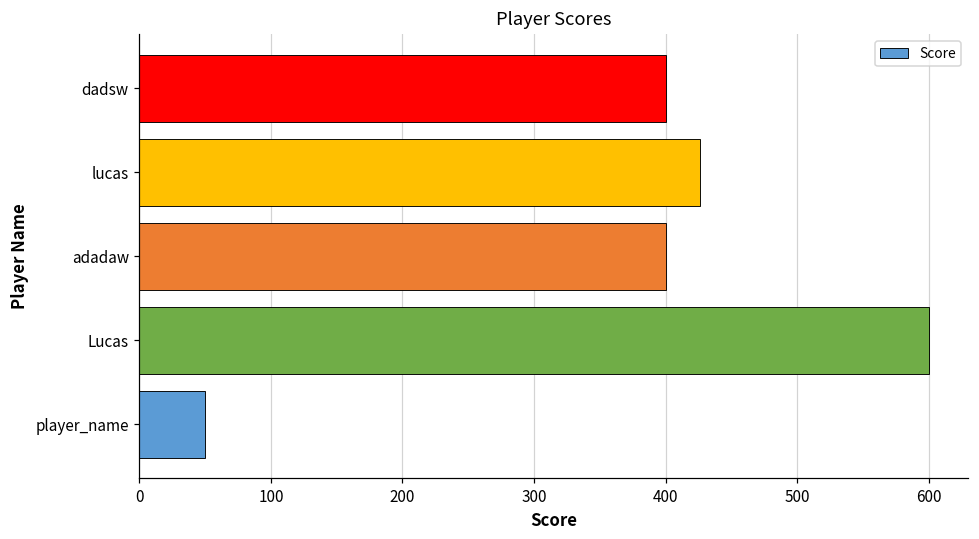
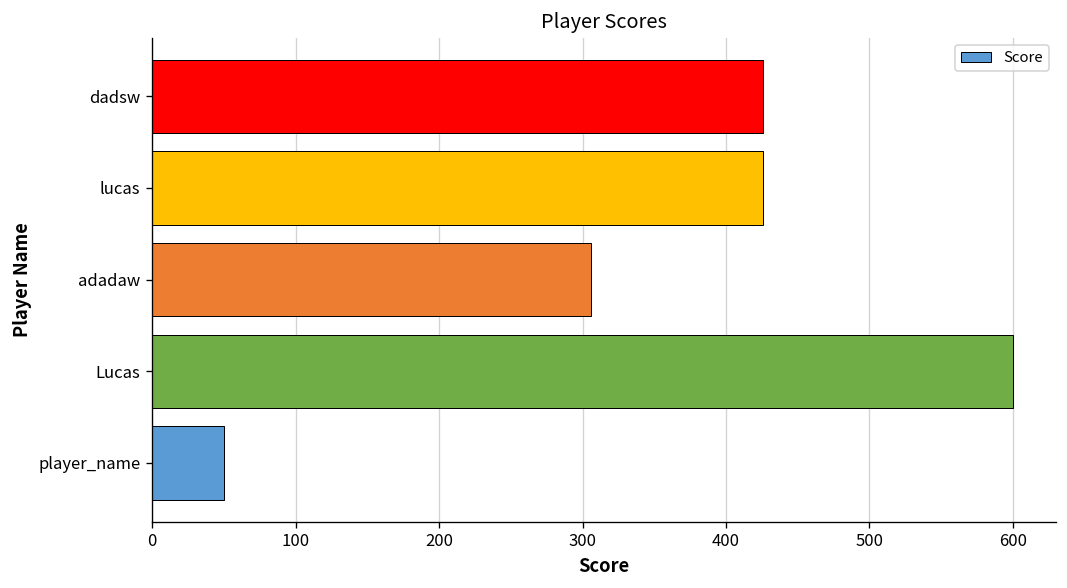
dadsw: 400 -> 426
adadaw: 400 -> 306
